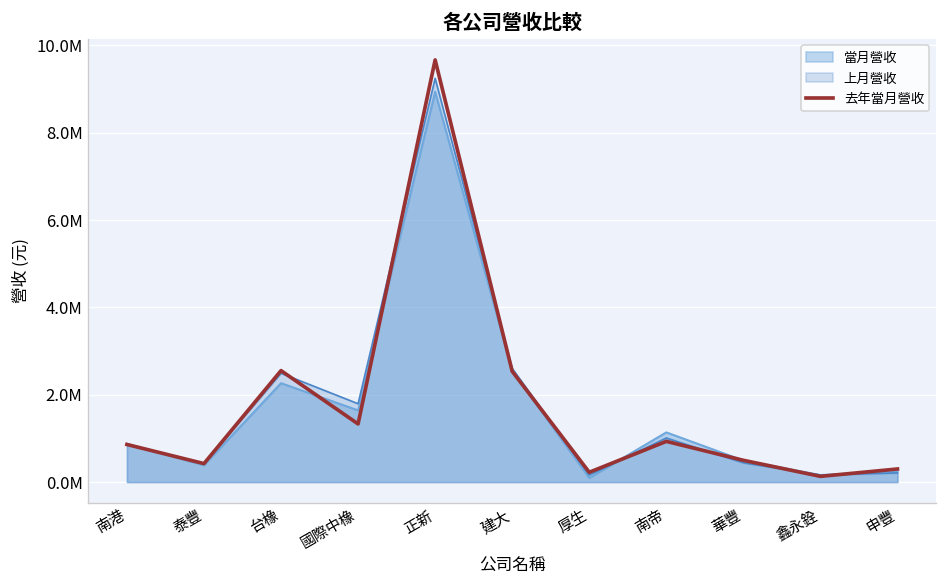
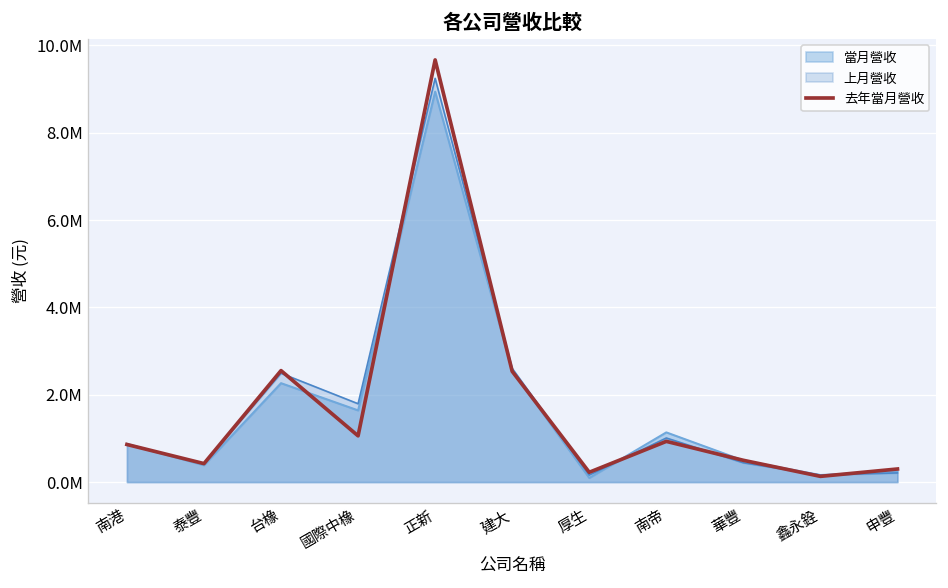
去年當月營收, 國際中橡: 1300000 -> 1100000
